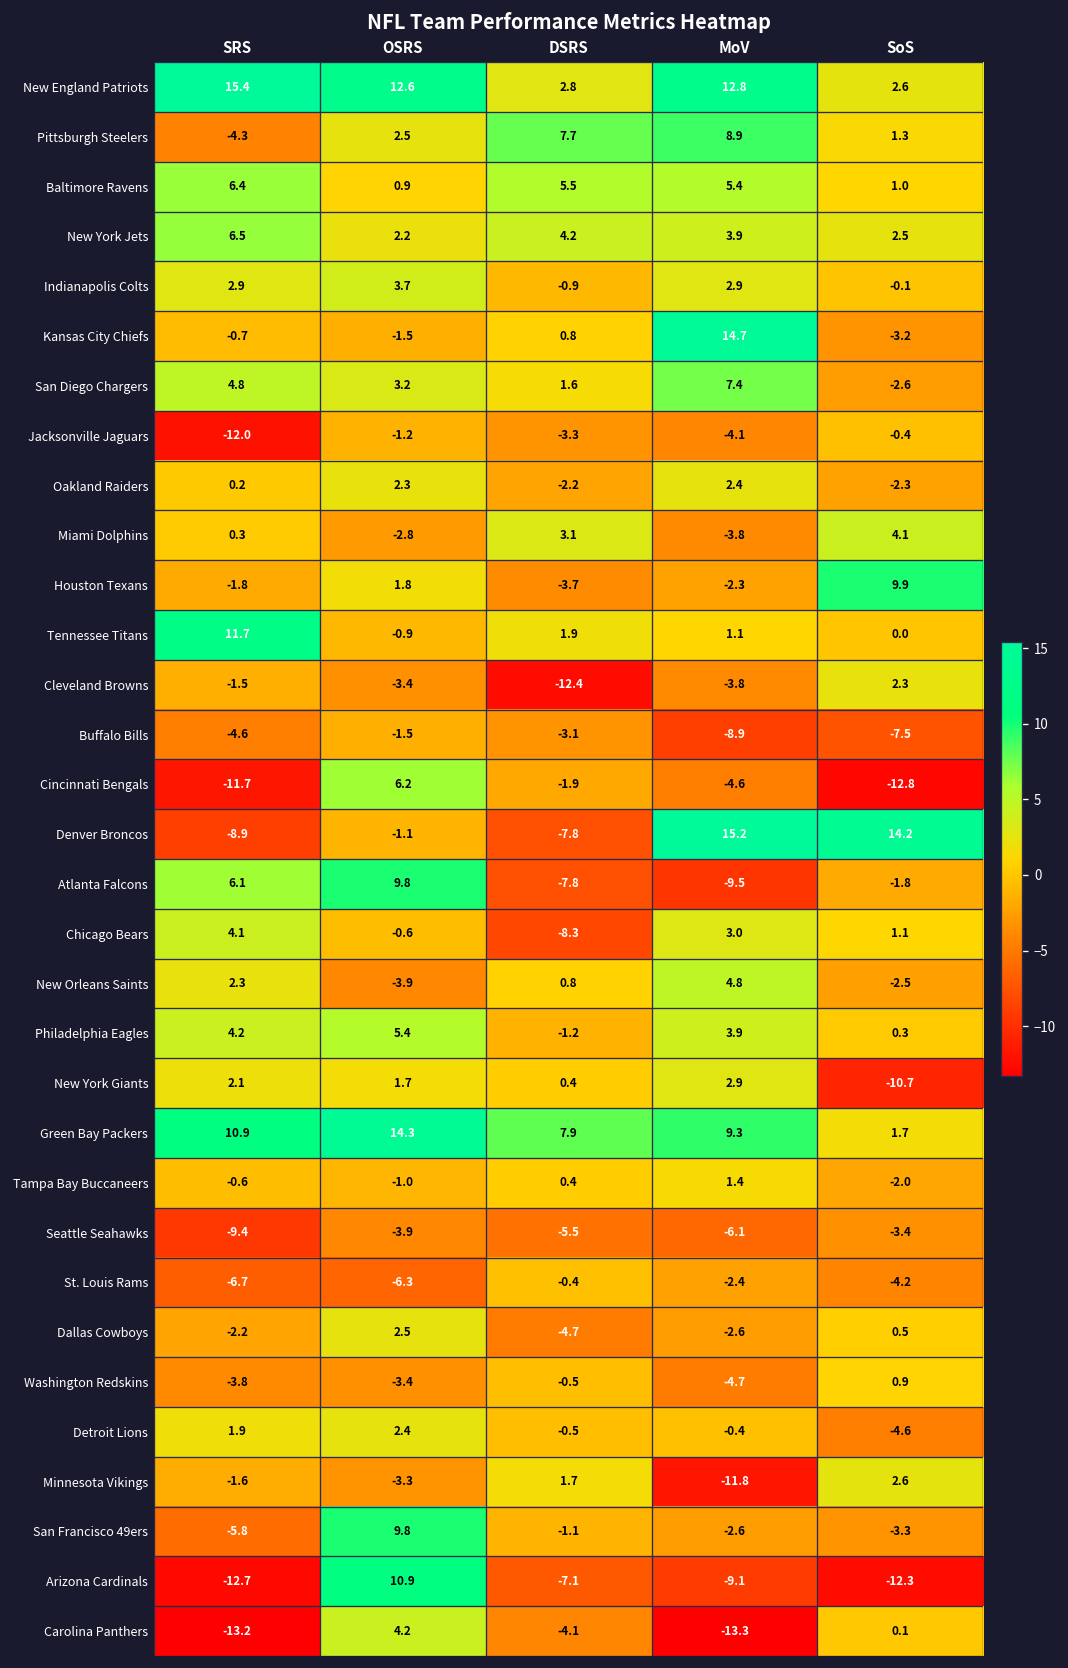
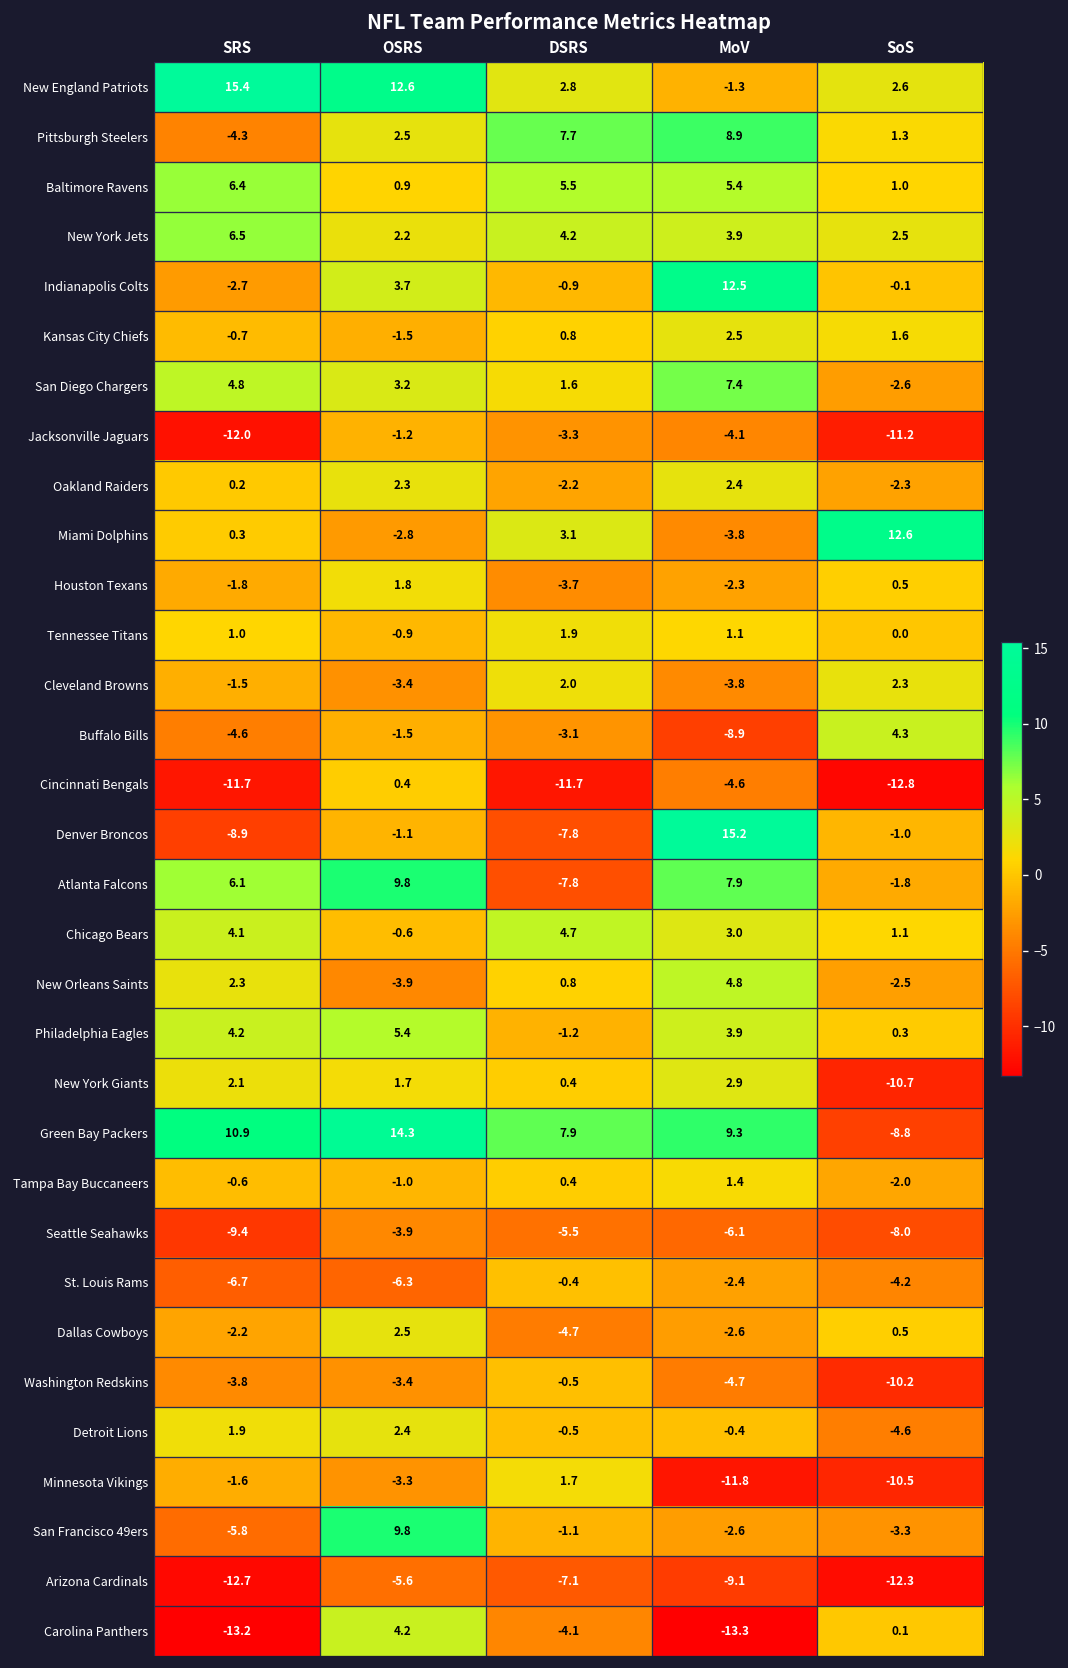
New England Patriots, MoV: 12.8 -> -1.3
Indianapolis Colts, SRS: 2.9 -> -2.7
Indianapolis Colts, MoV: 2.9 -> 12.5
Kansas City Chiefs, MoV: 14.7 -> 2.5
Kansas City Chiefs, SoS: -3.2 -> 1.6
Jacksonville Jaguars, SoS: -0.4 -> -11.2
Miami Dolphins, SoS: 4.1 -> 12.6
Houston Texans, SoS: 9.9 -> 0.5
Tennessee Titans, SRS: 11.7 -> 1.0
Cleveland Browns, DSRS: -12.4 -> 2.0
Buffalo Bills, SoS: -7.5 -> 4.3
Cincinnati Bengals, OSRS: 6.2 -> 0.4
Cincinnati Bengals, DSRS: -1.9 -> -11.7
Denver Broncos, SoS: 14.2 -> -1.0
Atlanta Falcons, MoV: -9.5 -> 7.9
Chicago Bears, DSRS: -8.3 -> 4.7
Green Bay Packers, SoS: 1.7 -> -8.8
Seattle Seahawks, SoS: -3.4 -> -8.0
Washington Redskins, SoS: 0.9 -> -10.2
Minnesota Vikings, SoS: 2.6 -> -10.5
Arizona Cardinals, OSRS: 10.9 -> -5.6
